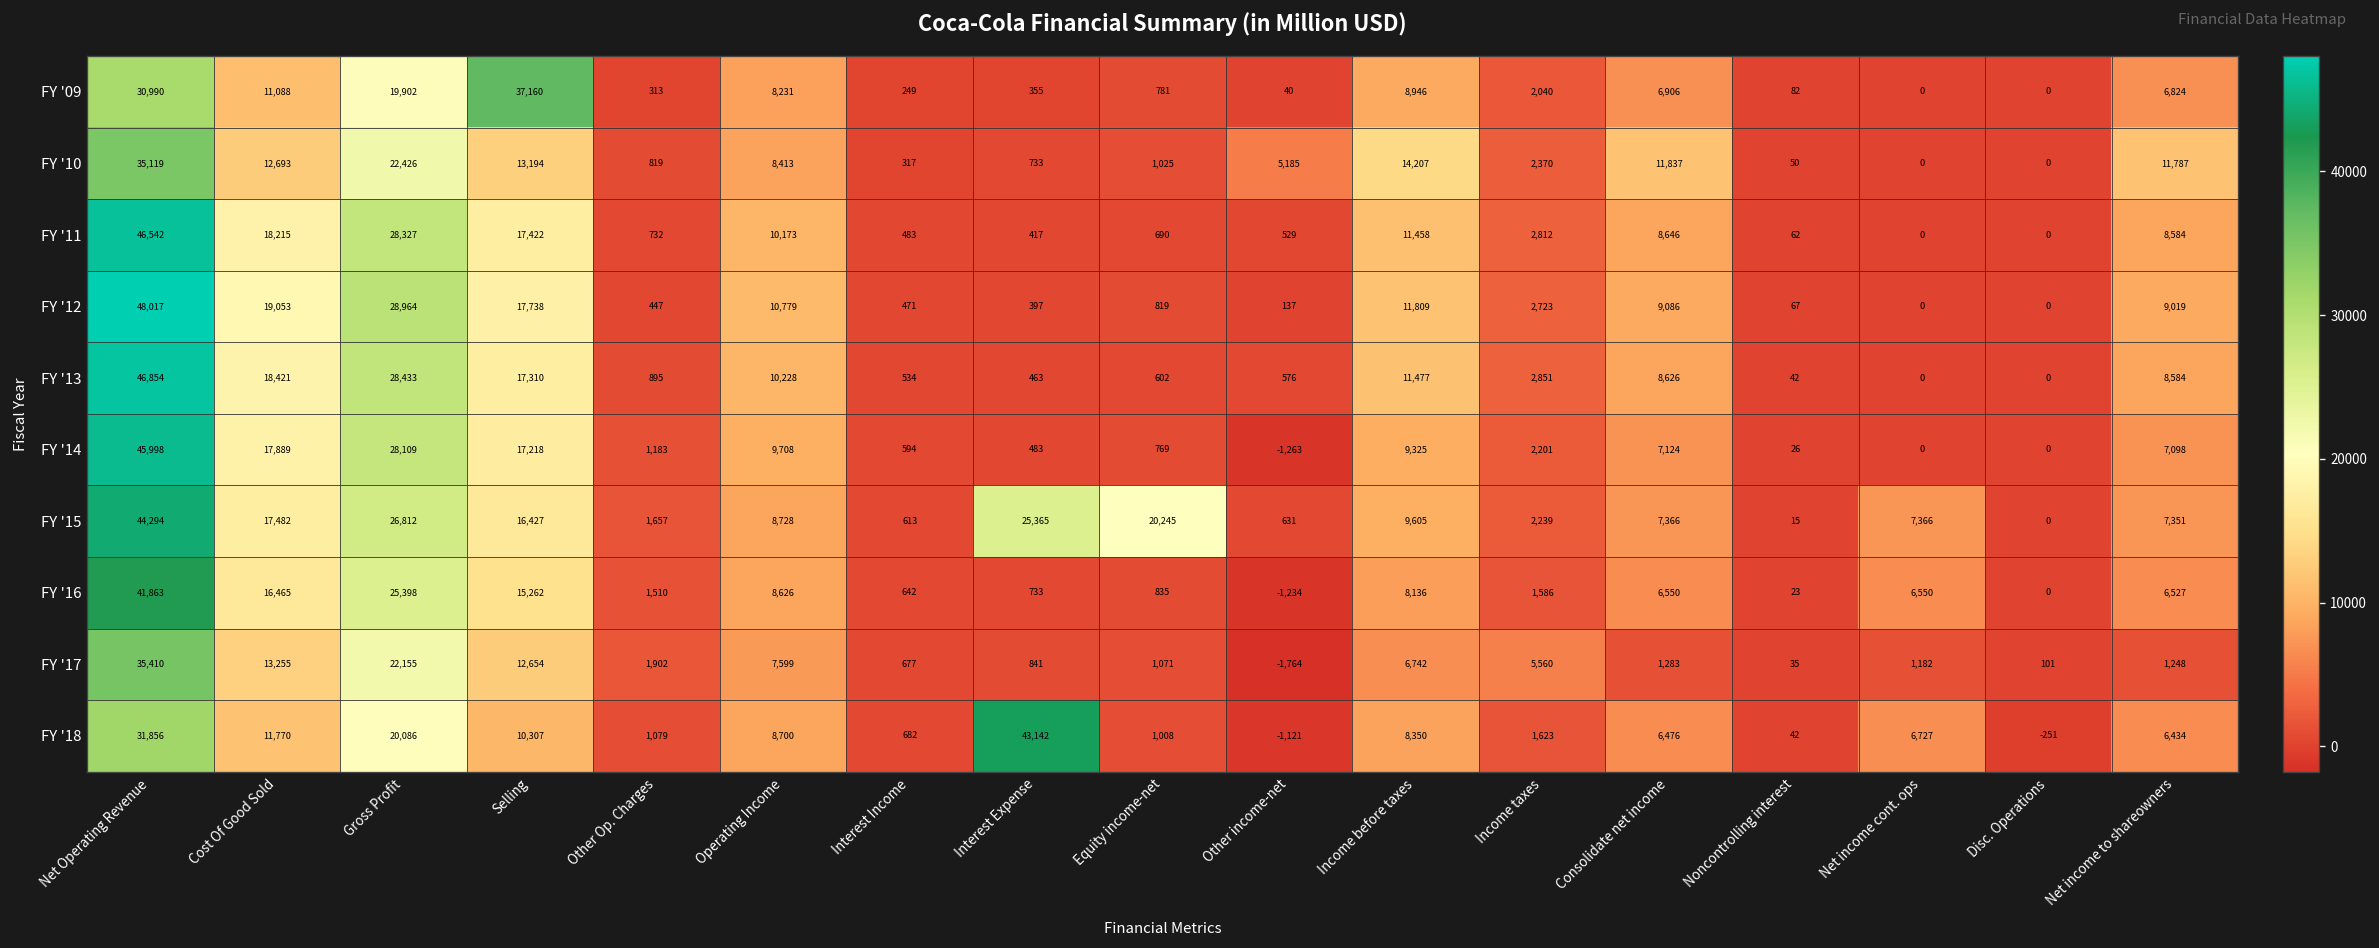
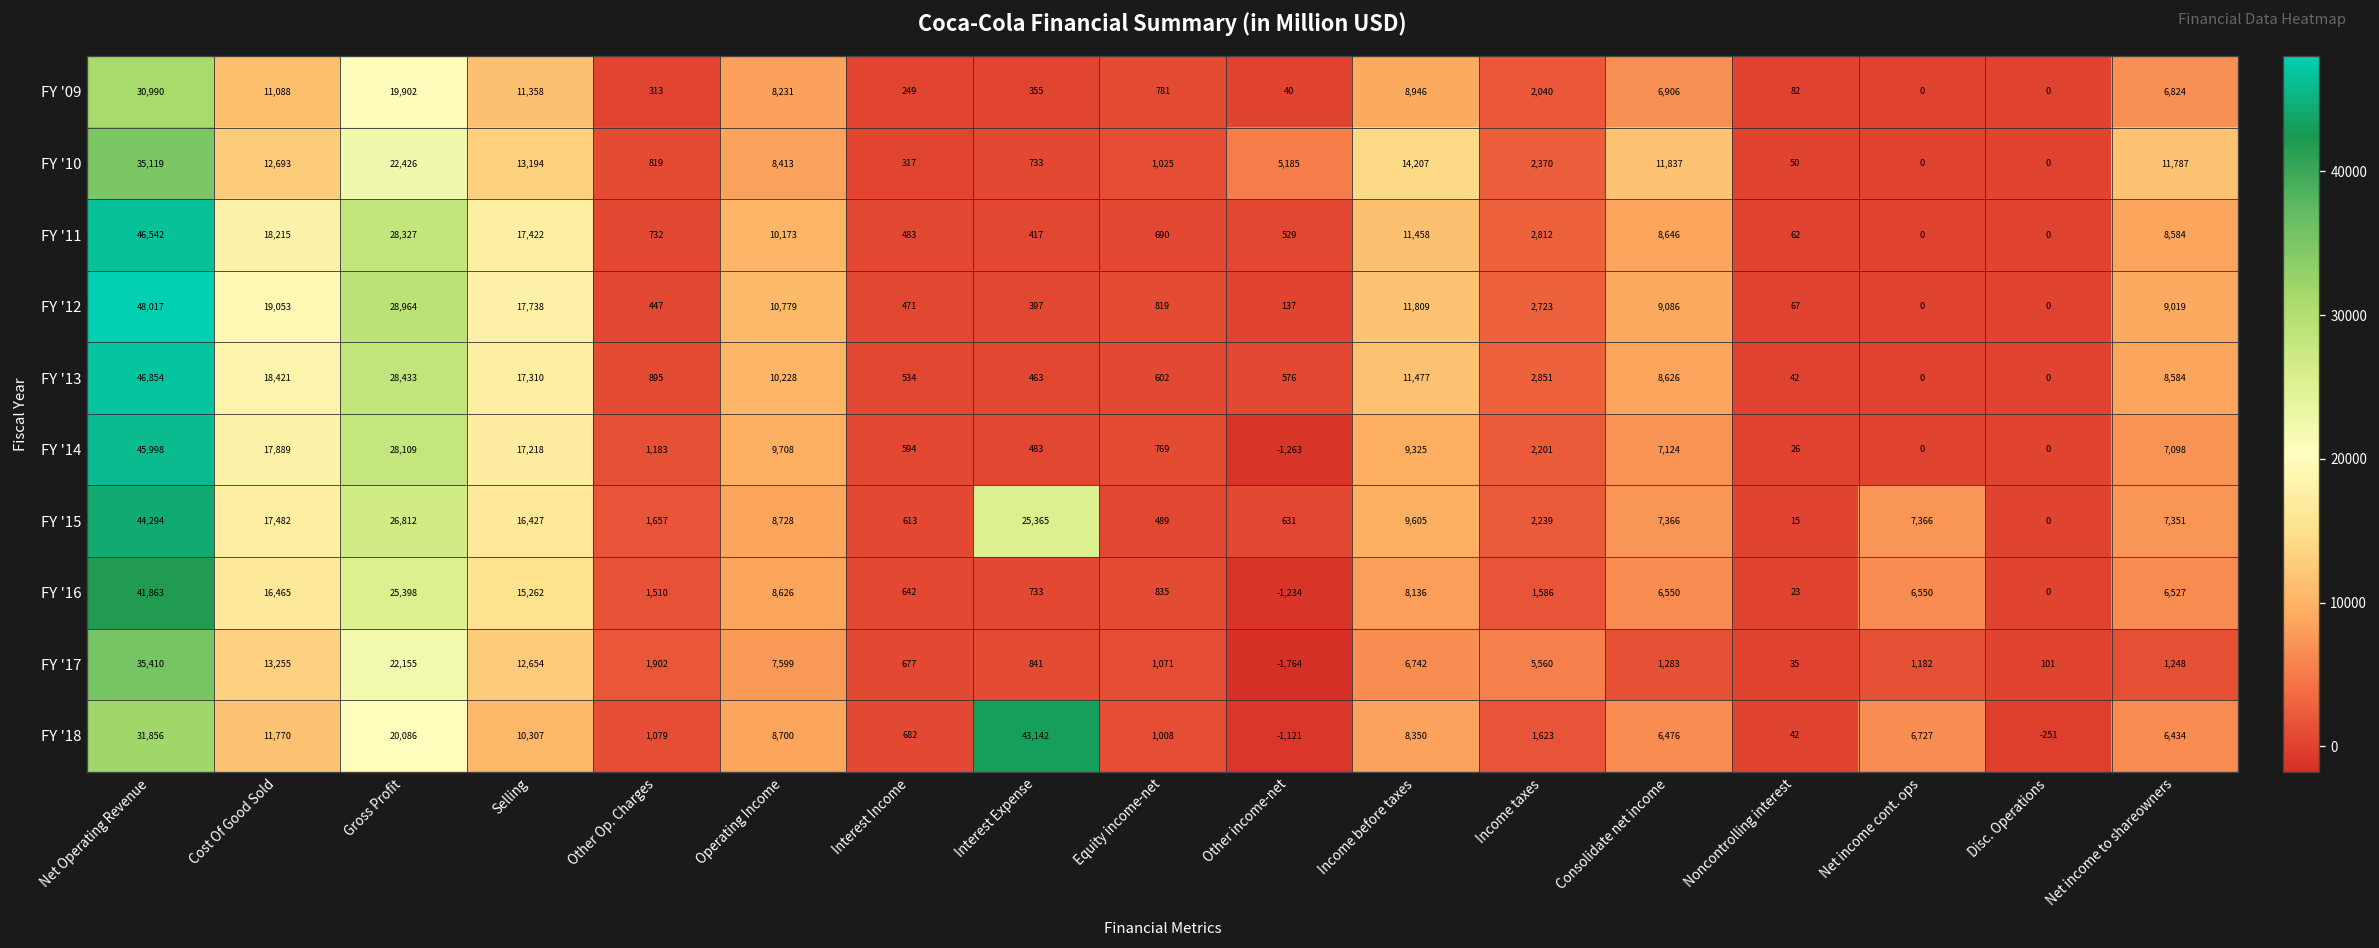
FY '09, Selling: 37,160 -> 11,358
FY '15, Equity income-net: 20,245 -> 489
